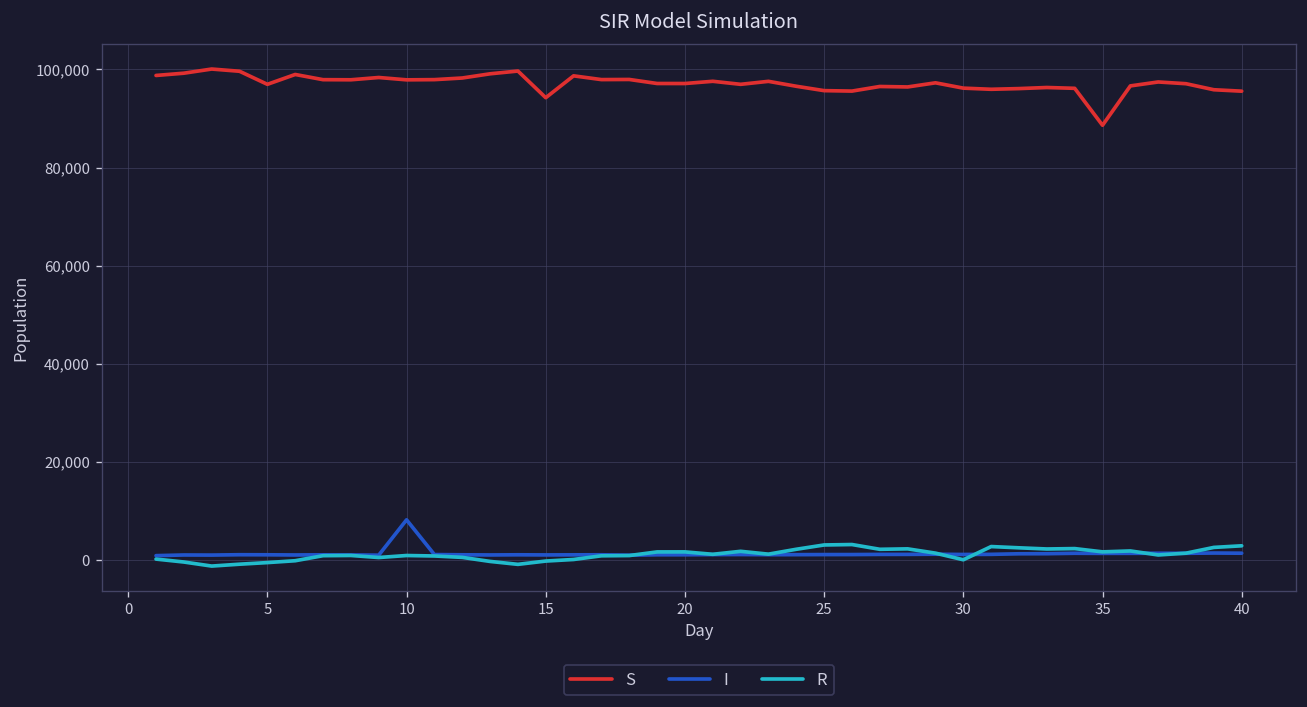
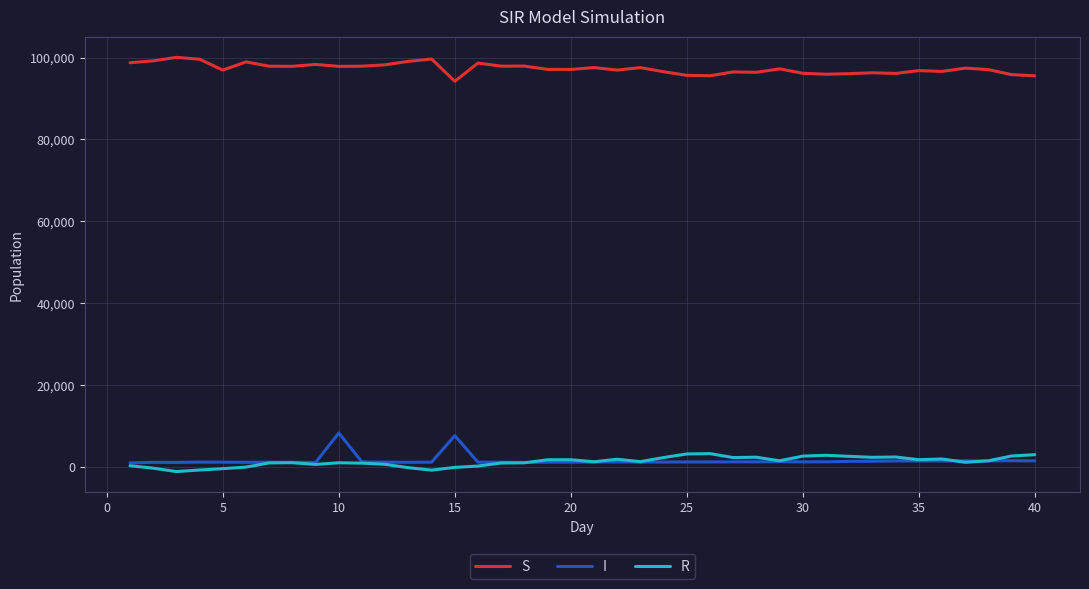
I, 15: 1,000 -> 8,000
R, 30: 0 -> 3,000
S, 35: 89,000 -> 97,000
